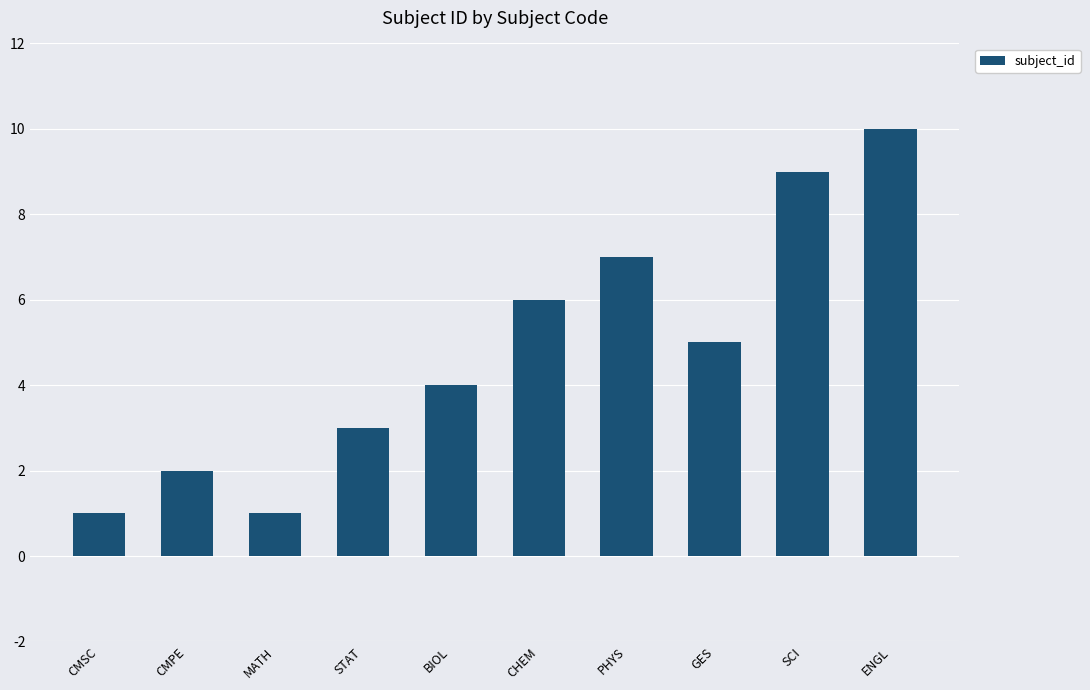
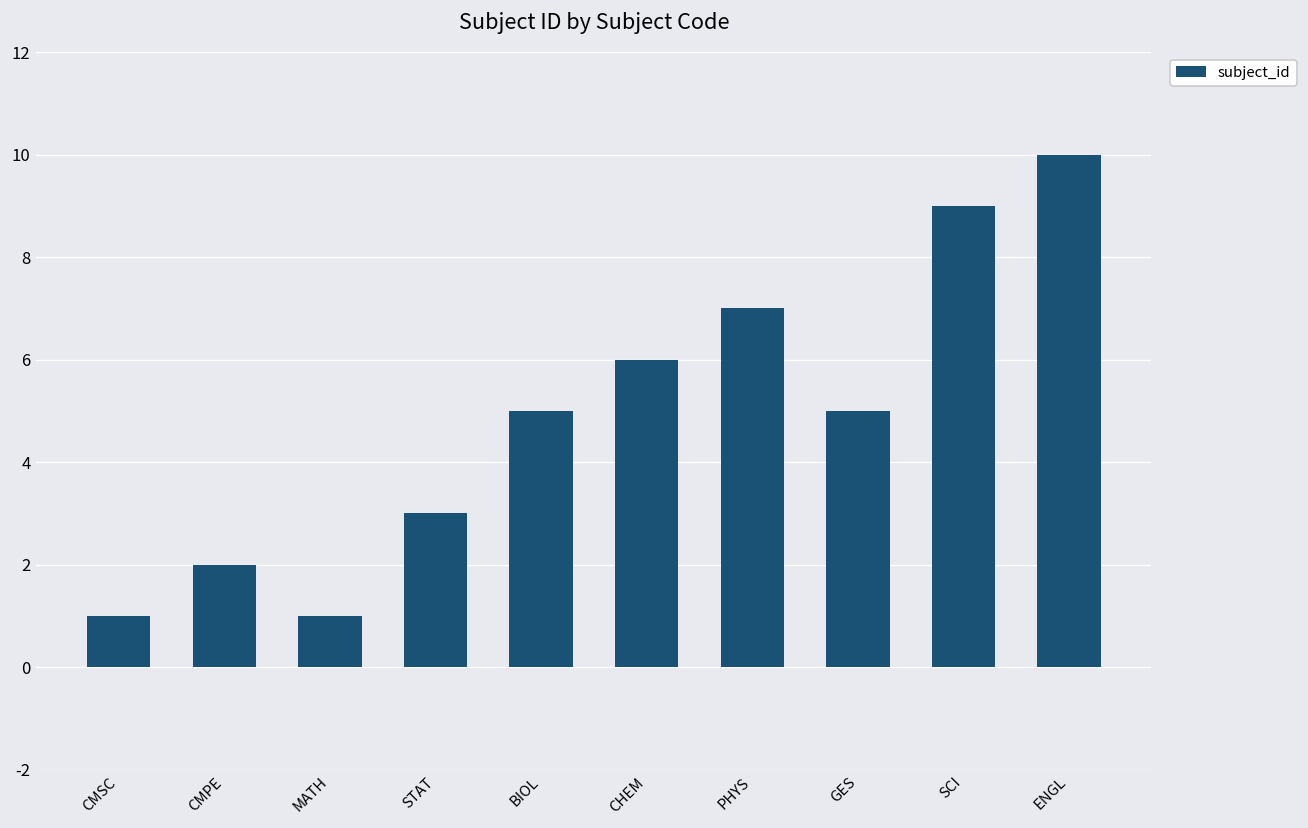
BIOL: 4 -> 5
